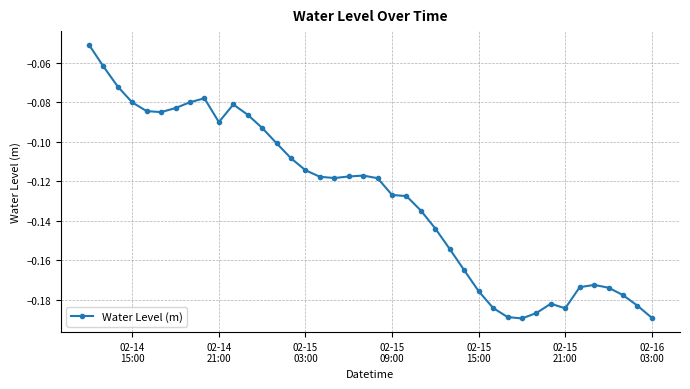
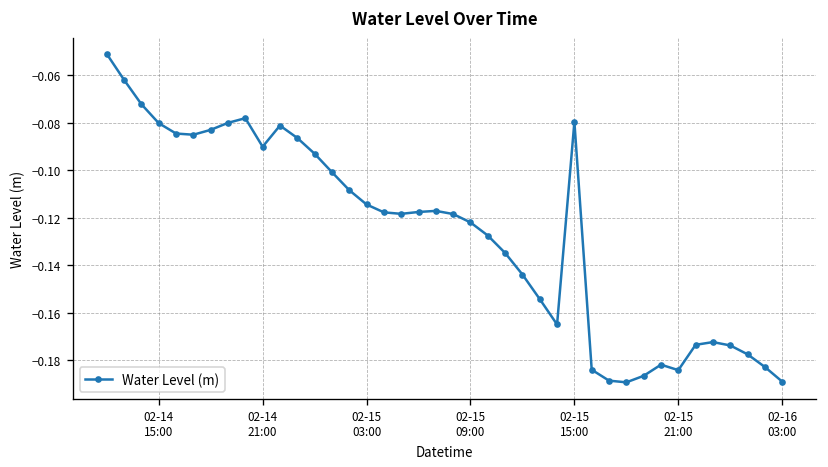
02-15 09:00: -0.127 -> -0.122
02-15 15:00: -0.176 -> -0.080
